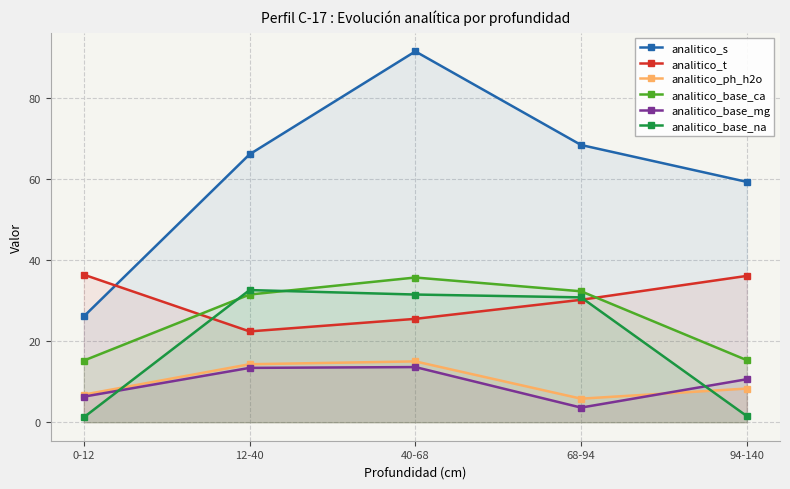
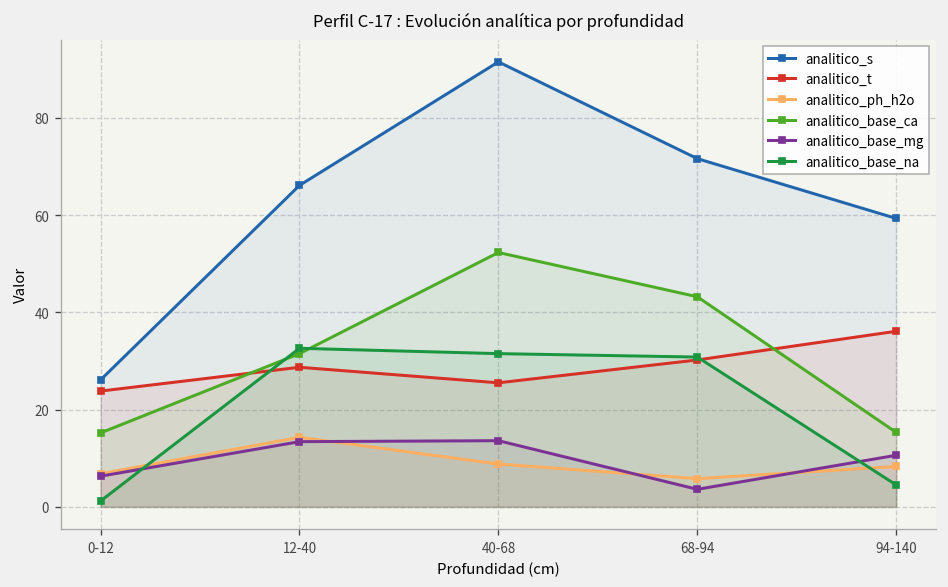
analitico_t, 0-12: 36 -> 24
analitico_t, 12-40: 22 -> 29
analitico_ph_h2o, 40-68: 15 -> 9
analitico_base_ca, 40-68: 36 -> 52
analitico_s, 68-94: 68 -> 72
analitico_base_ca, 68-94: 32 -> 43
analitico_base_na, 94-140: 2 -> 5
